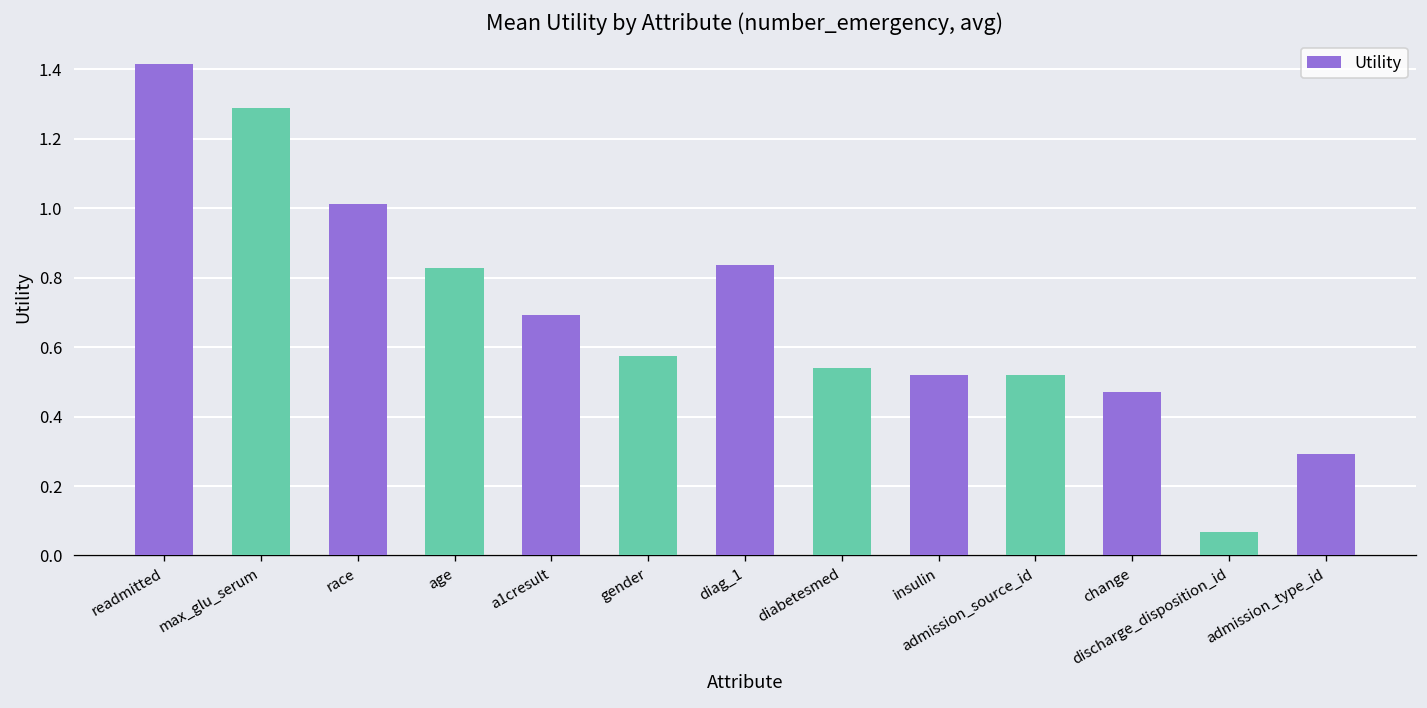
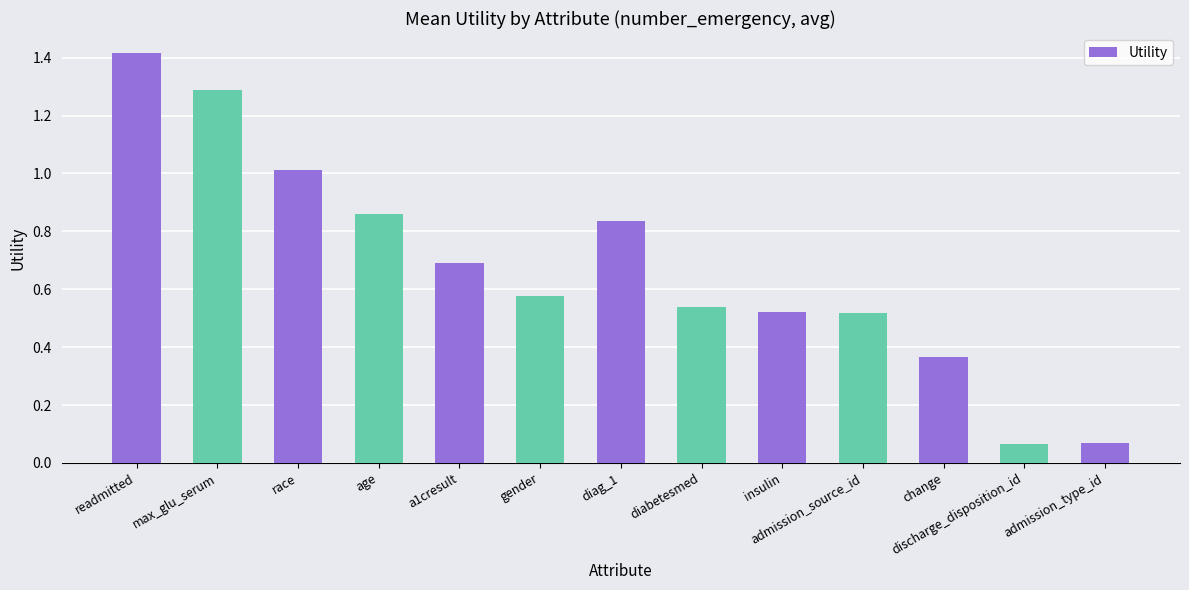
age: 0.83 -> 0.86
change: 0.47 -> 0.37
admission_type_id: 0.29 -> 0.07
